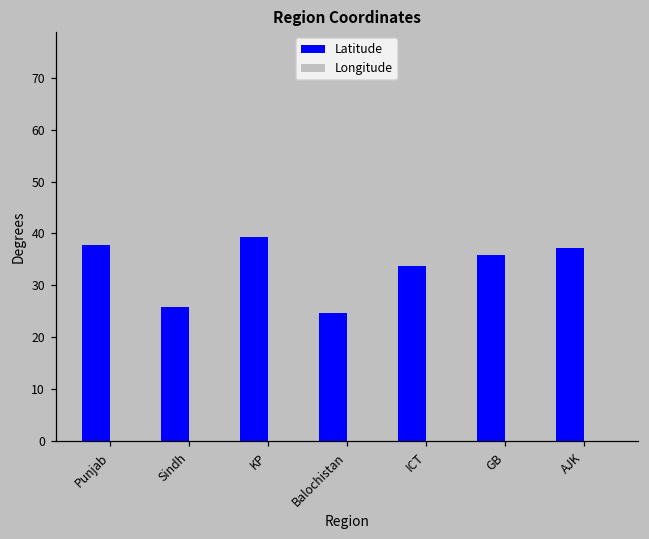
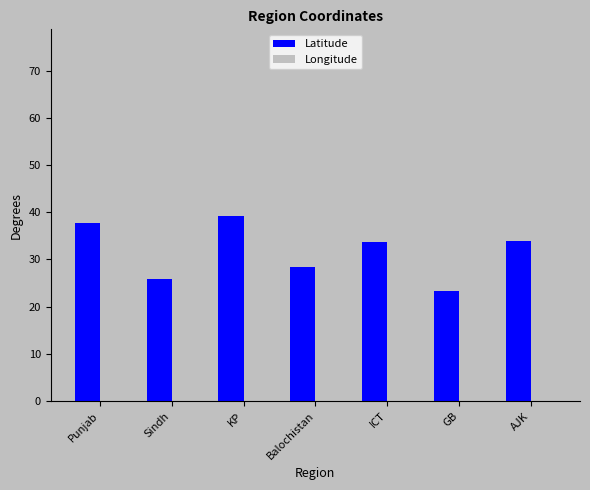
Latitude, Balochistan: 25 -> 28
Latitude, GB: 36 -> 23
Latitude, AJK: 37 -> 34
